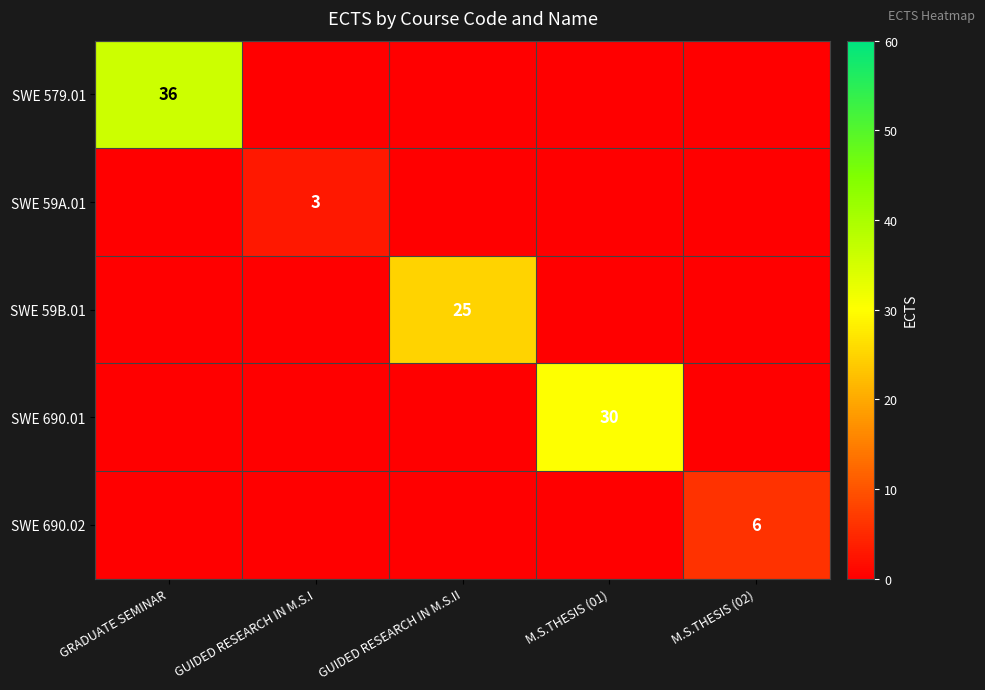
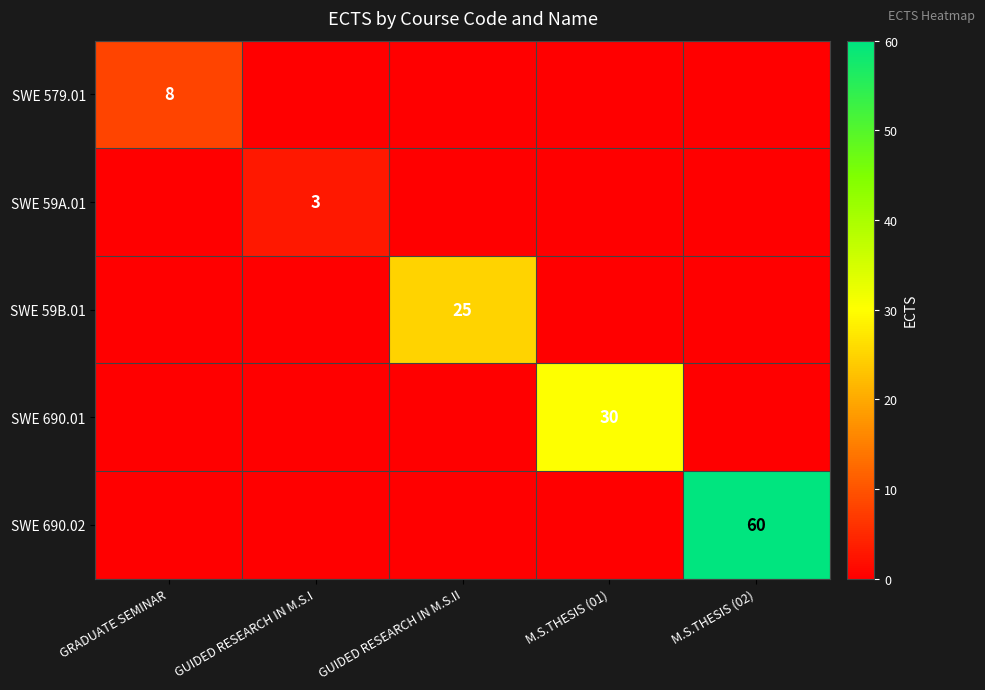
SWE 579.01, GRADUATE SEMINAR: 36 -> 8
SWE 690.02, M.S.THESIS (02): 6 -> 60
